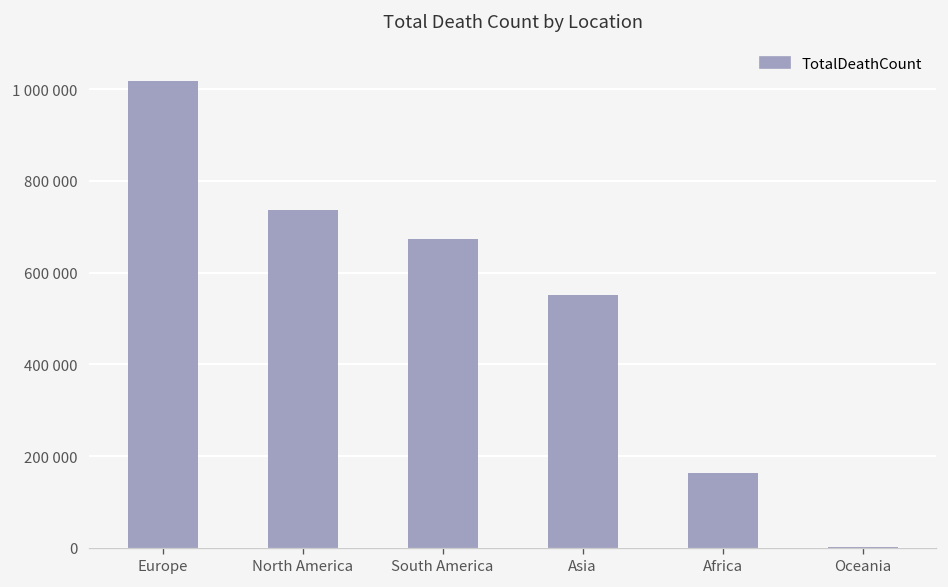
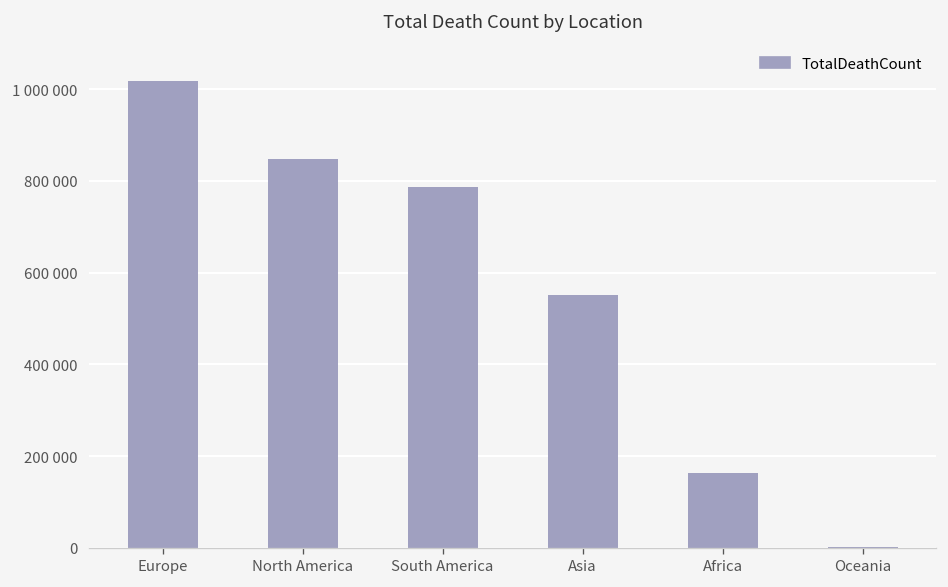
North America: 740000 -> 850000
South America: 670000 -> 790000
